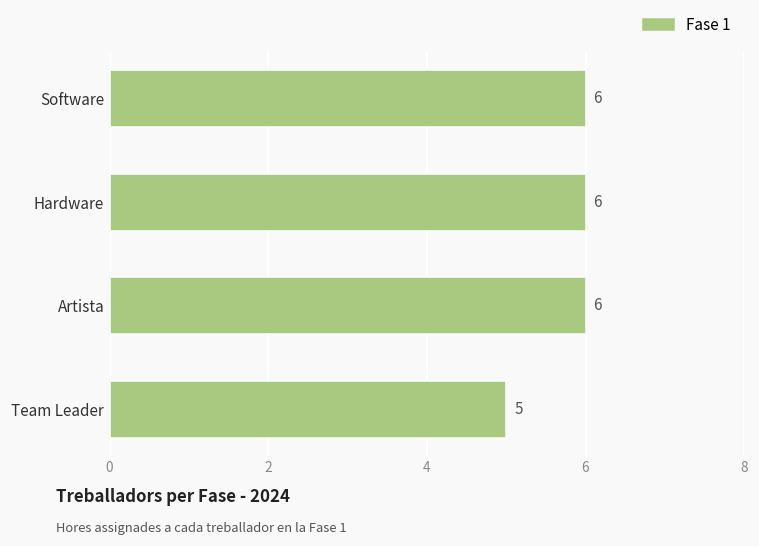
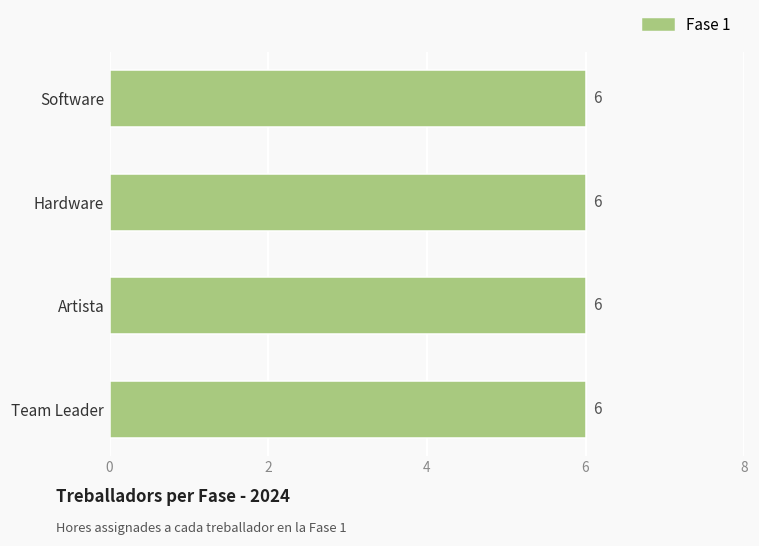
Team Leader: 5 -> 6
